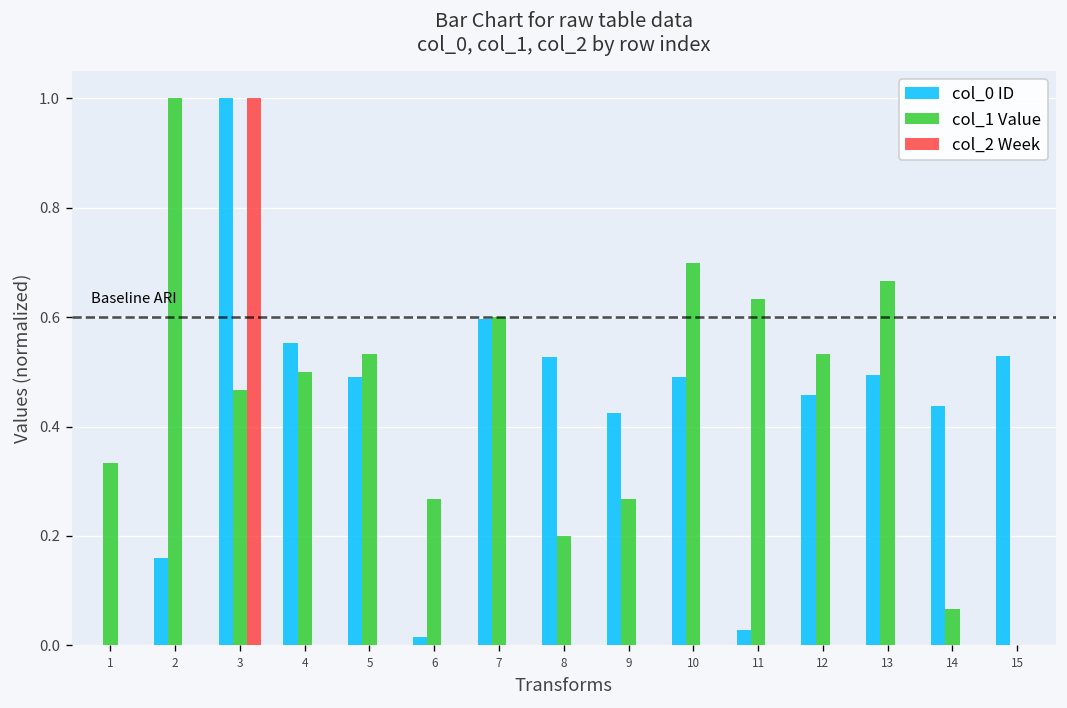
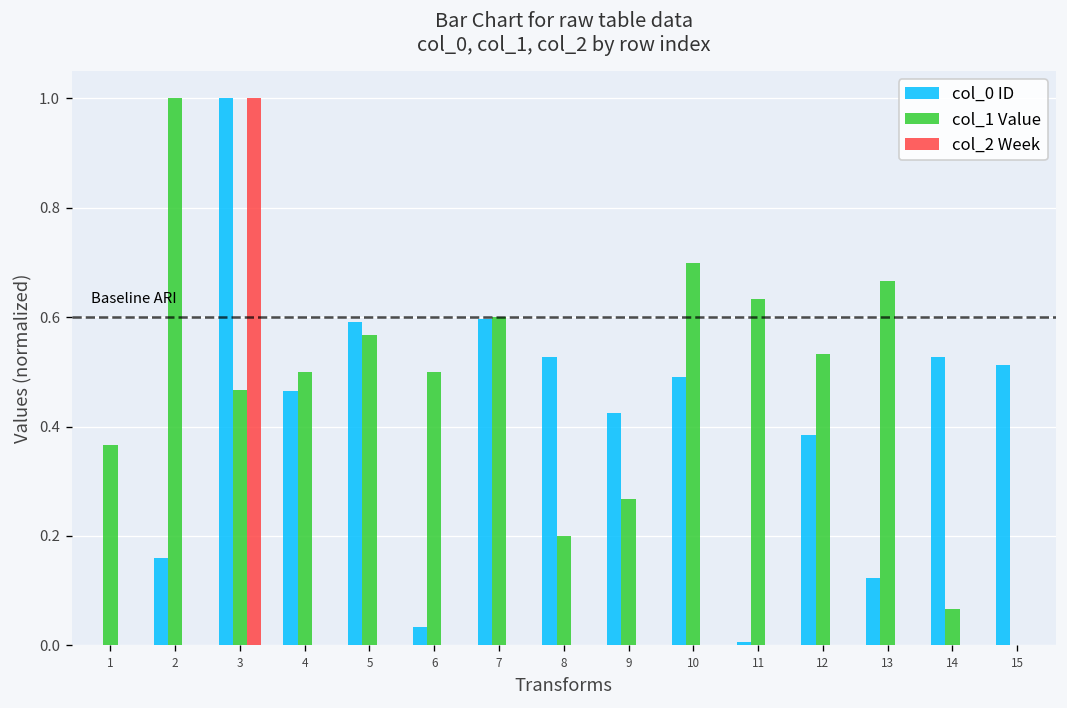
col_1 Value, 1: 0.33 -> 0.37
col_0 ID, 4: 0.55 -> 0.47
col_0 ID, 5: 0.49 -> 0.59
col_1 Value, 5: 0.53 -> 0.57
col_0 ID, 6: 0.01 -> 0.03
col_1 Value, 6: 0.27 -> 0.50
col_0 ID, 11: 0.03 -> 0.01
col_0 ID, 12: 0.46 -> 0.38
col_0 ID, 13: 0.49 -> 0.12
col_0 ID, 14: 0.44 -> 0.53
col_0 ID, 15: 0.53 -> 0.51
